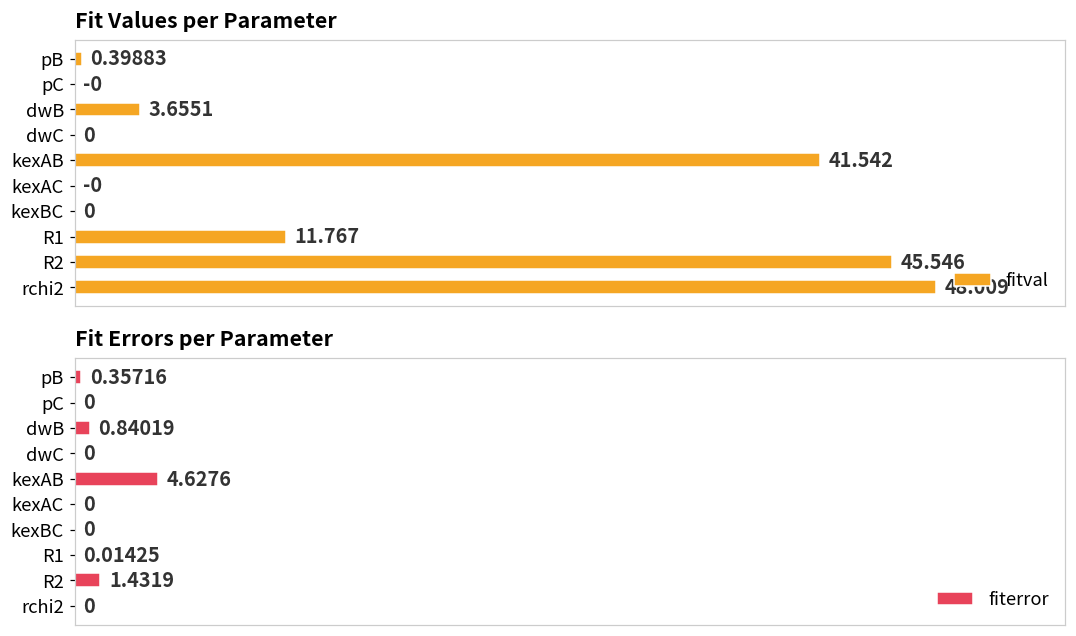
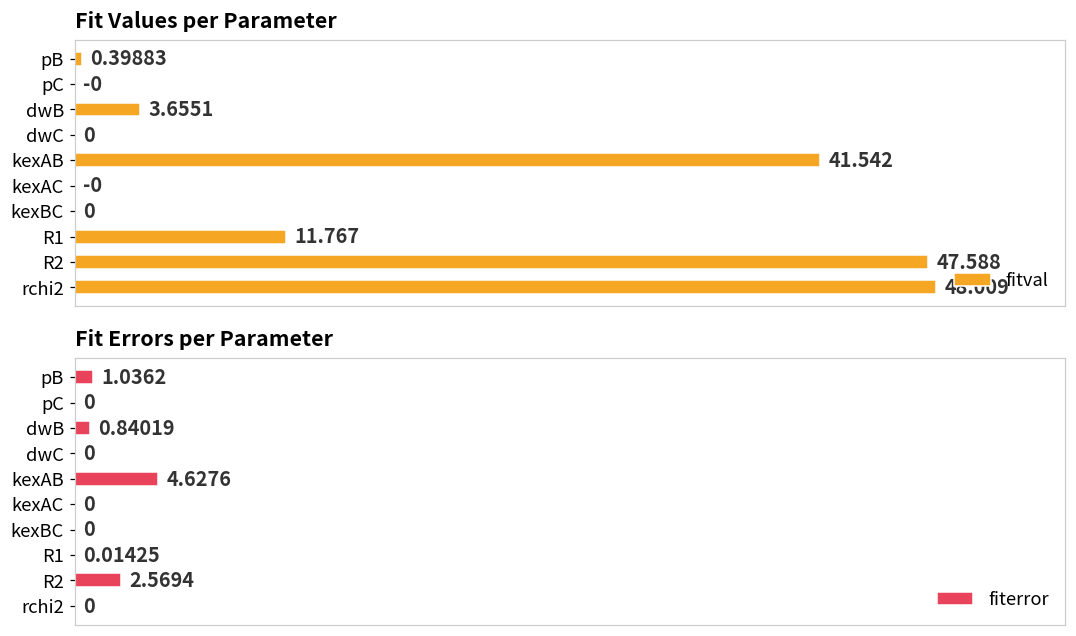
Fit Values per Parameter, R2: 45.546 -> 47.588
Fit Errors per Parameter, pB: 0.35716 -> 1.0362
Fit Errors per Parameter, R2: 1.4319 -> 2.5694
